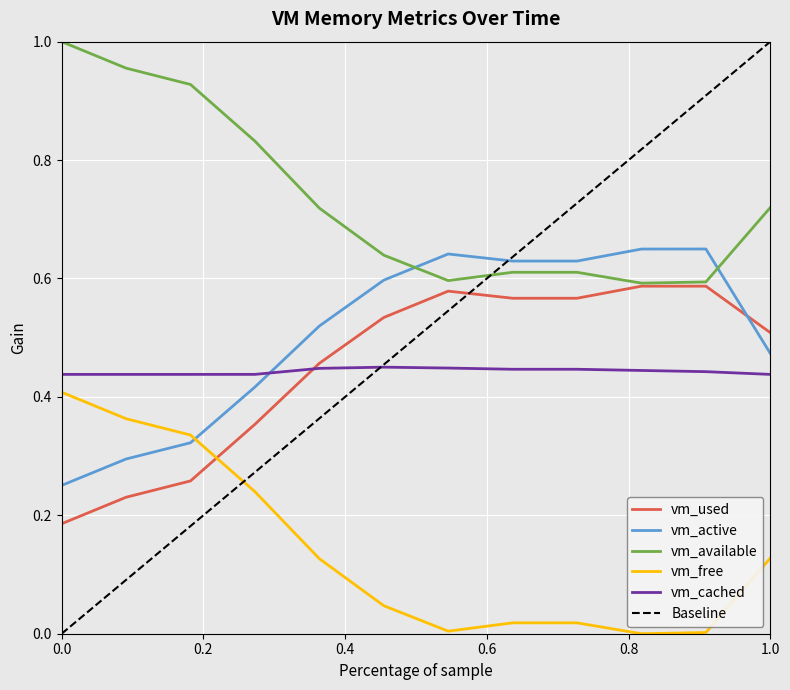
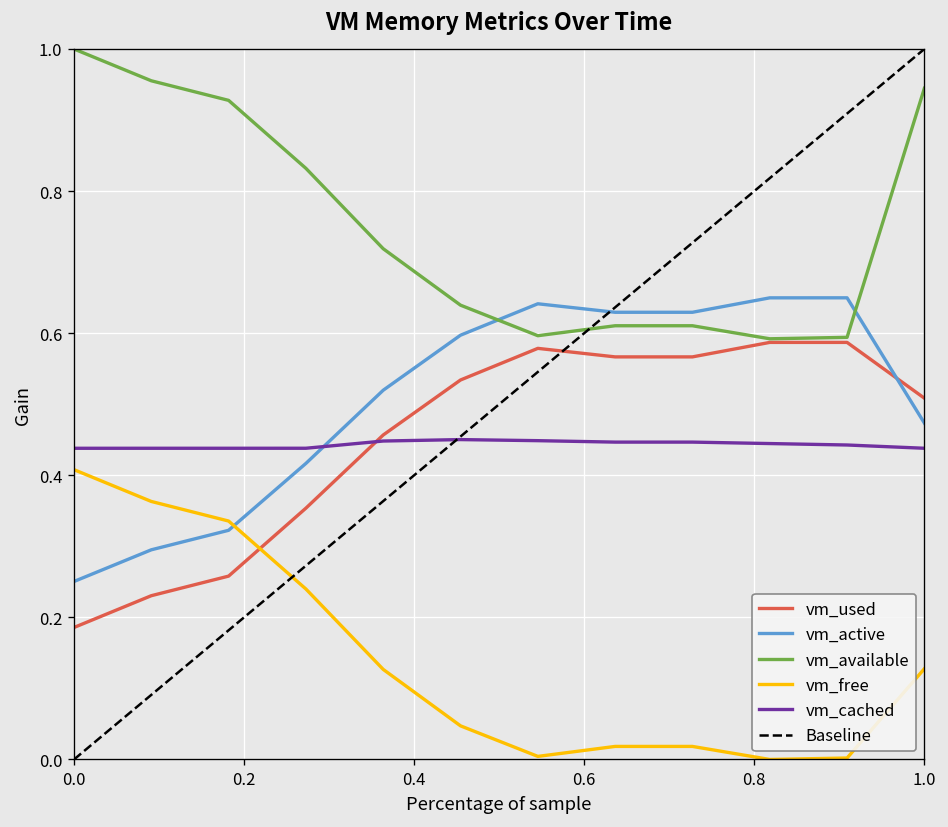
vm_available, 1.0: 0.72 -> 0.94
